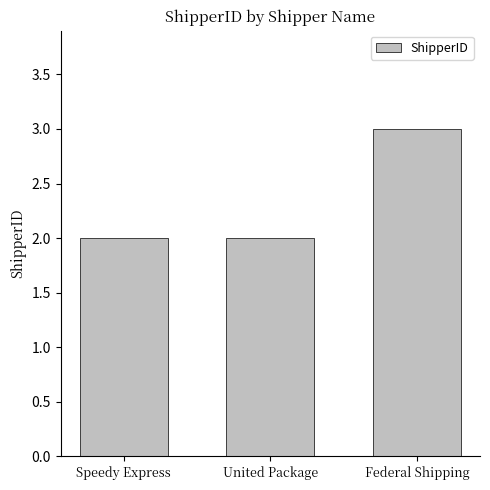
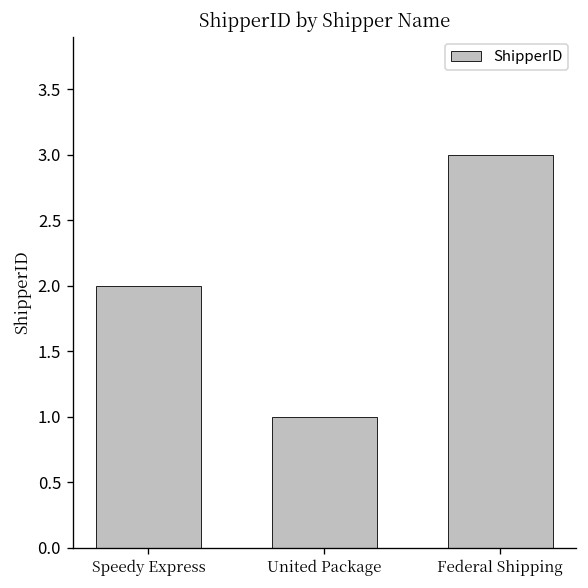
United Package: 2 -> 1
